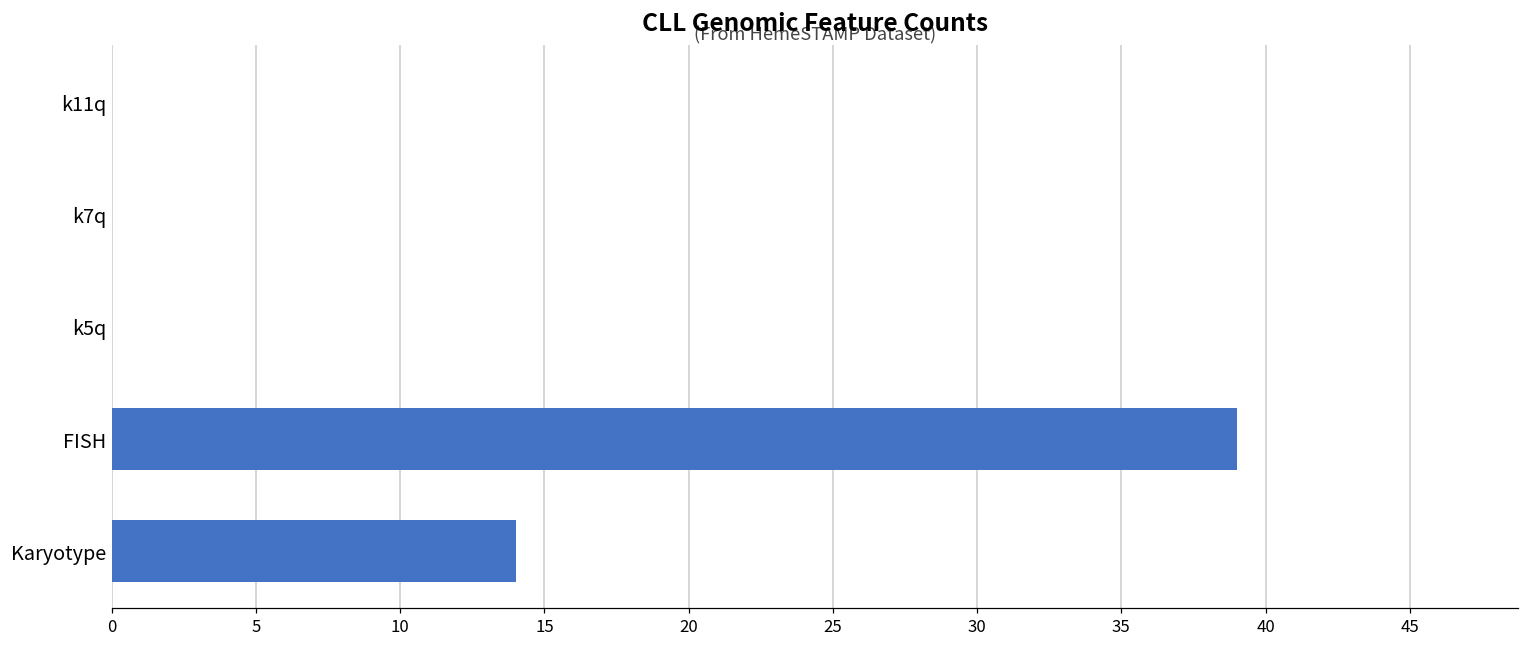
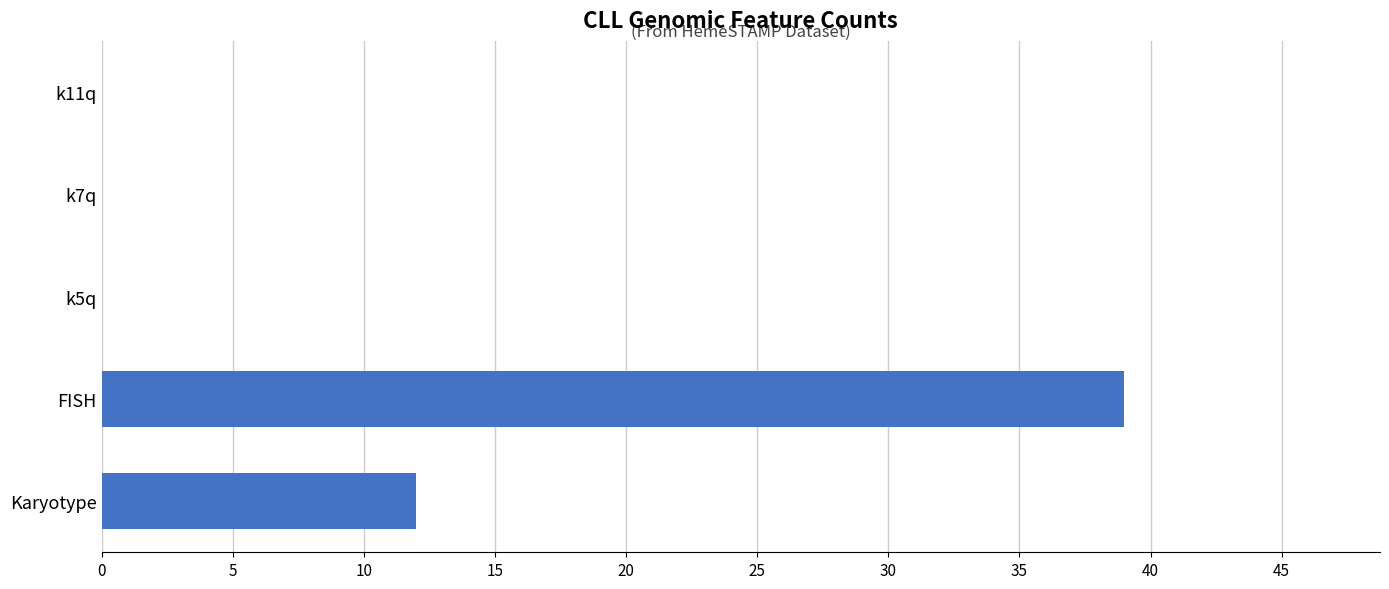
Karyotype: 14 -> 12
